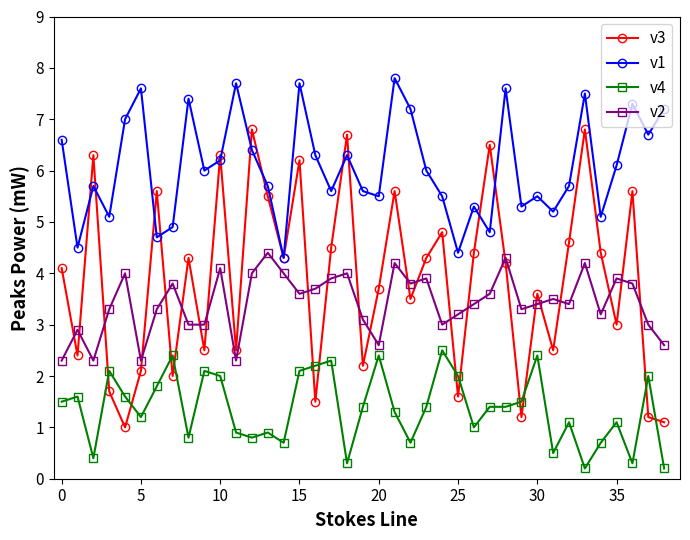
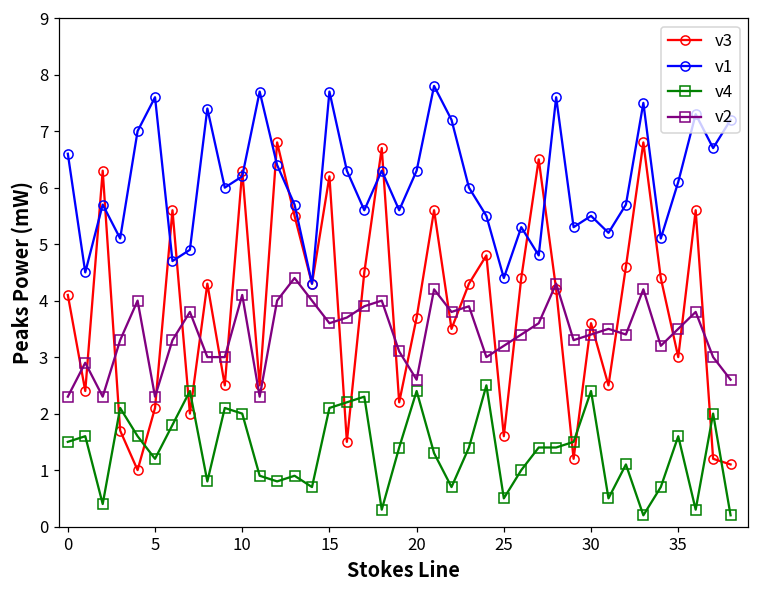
v1, 20: 5.5 -> 6.3
v4, 25: 2.0 -> 0.5
v4, 35: 1.1 -> 1.6
v2, 35: 3.9 -> 3.5
